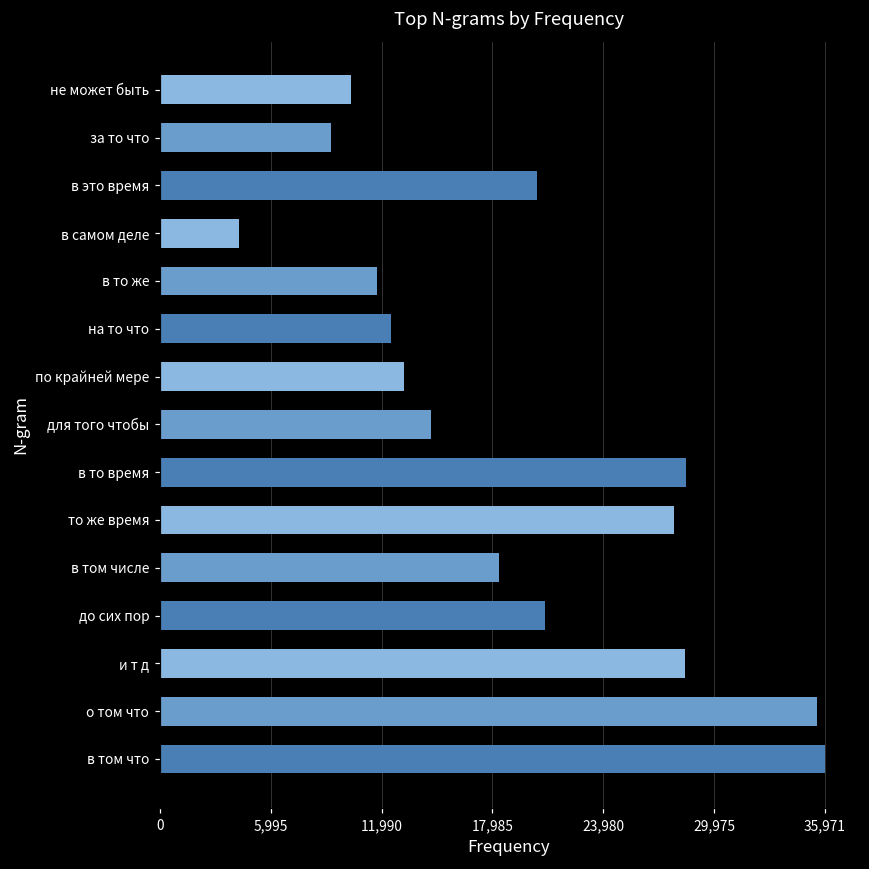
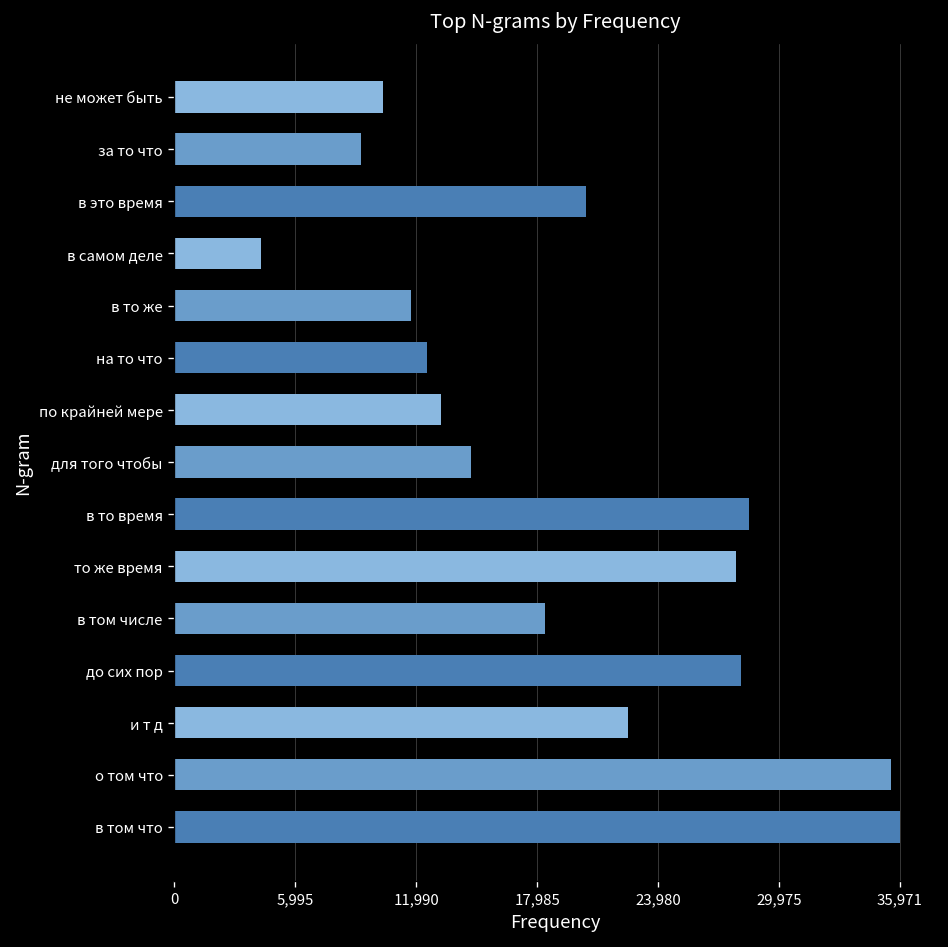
до сих пор: 20,900 -> 28,100
и т д: 28,400 -> 22,500
